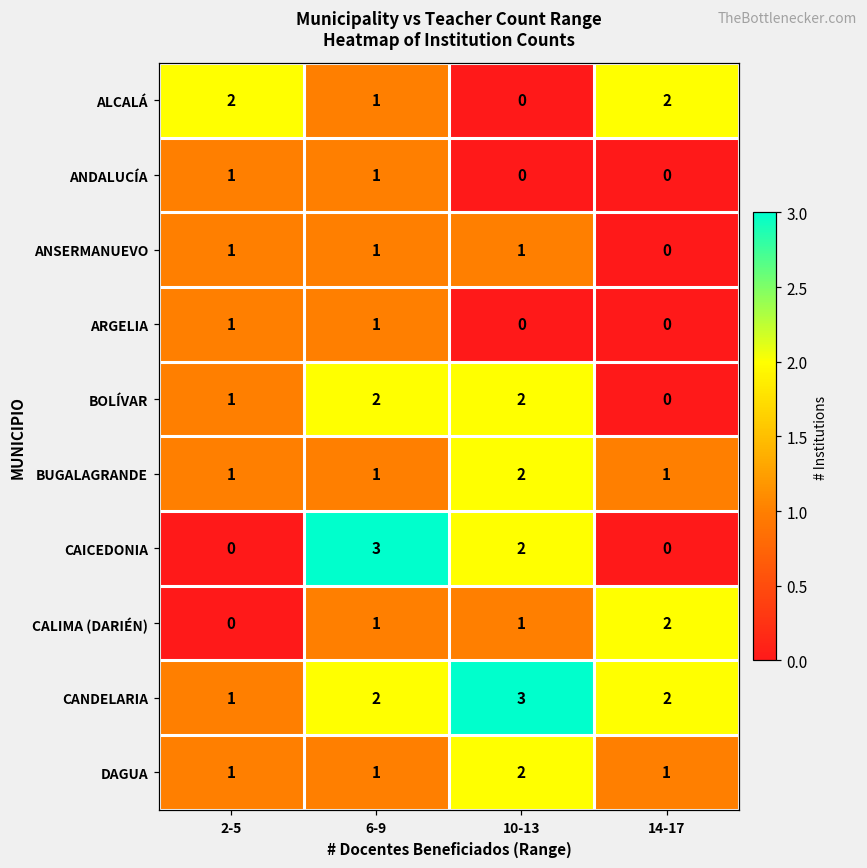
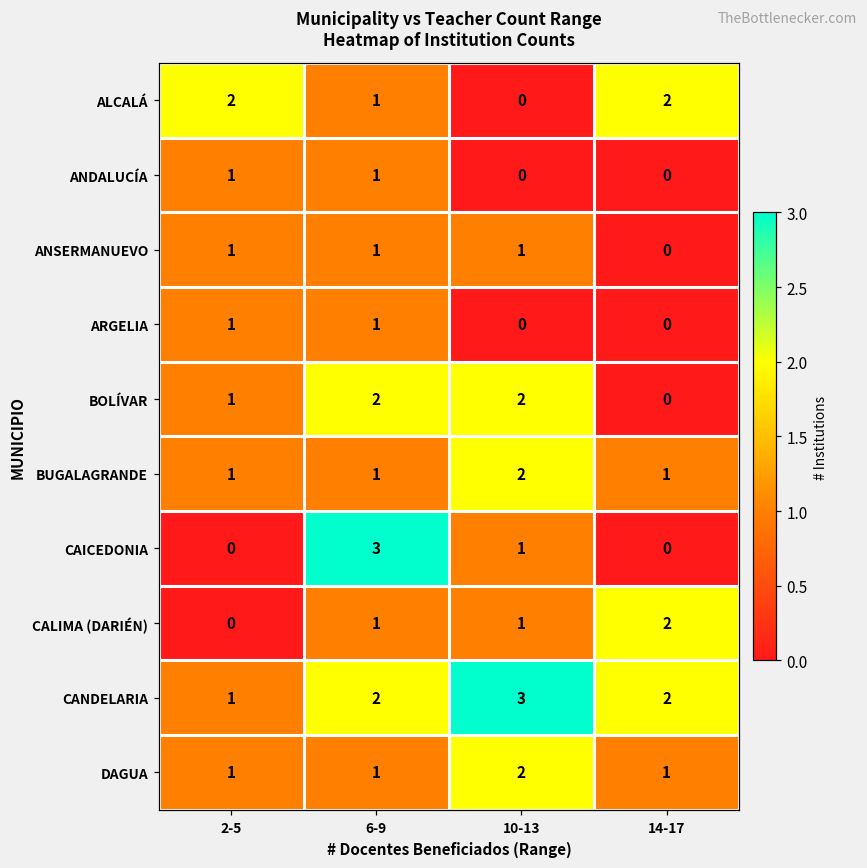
CAICEDONIA, 10-13: 2 -> 1
